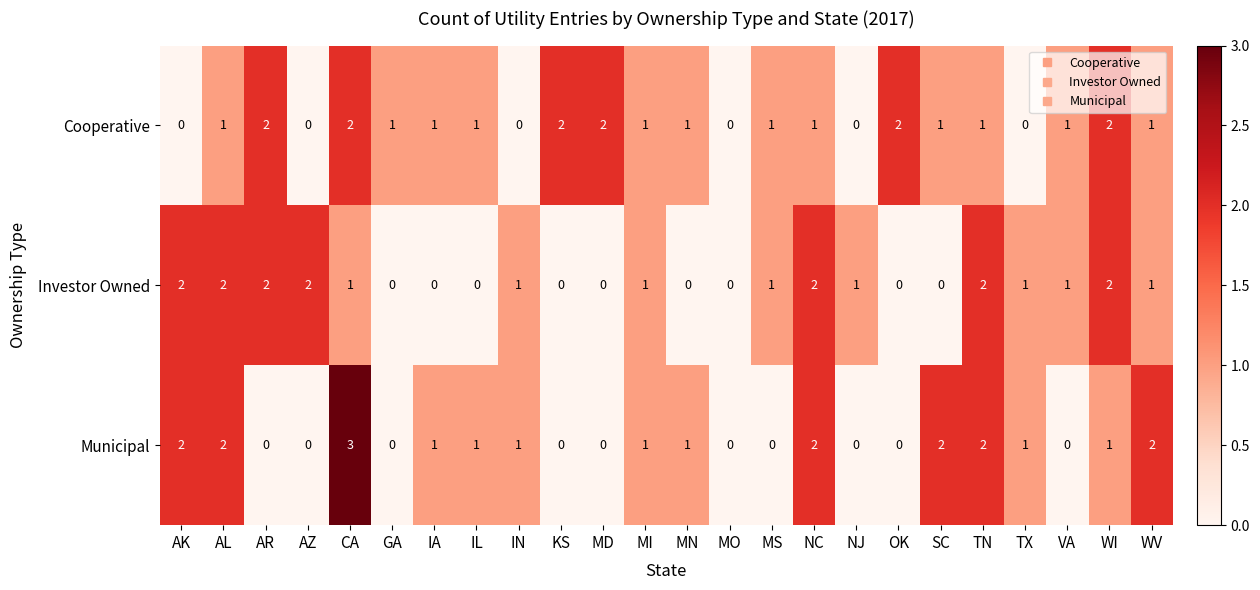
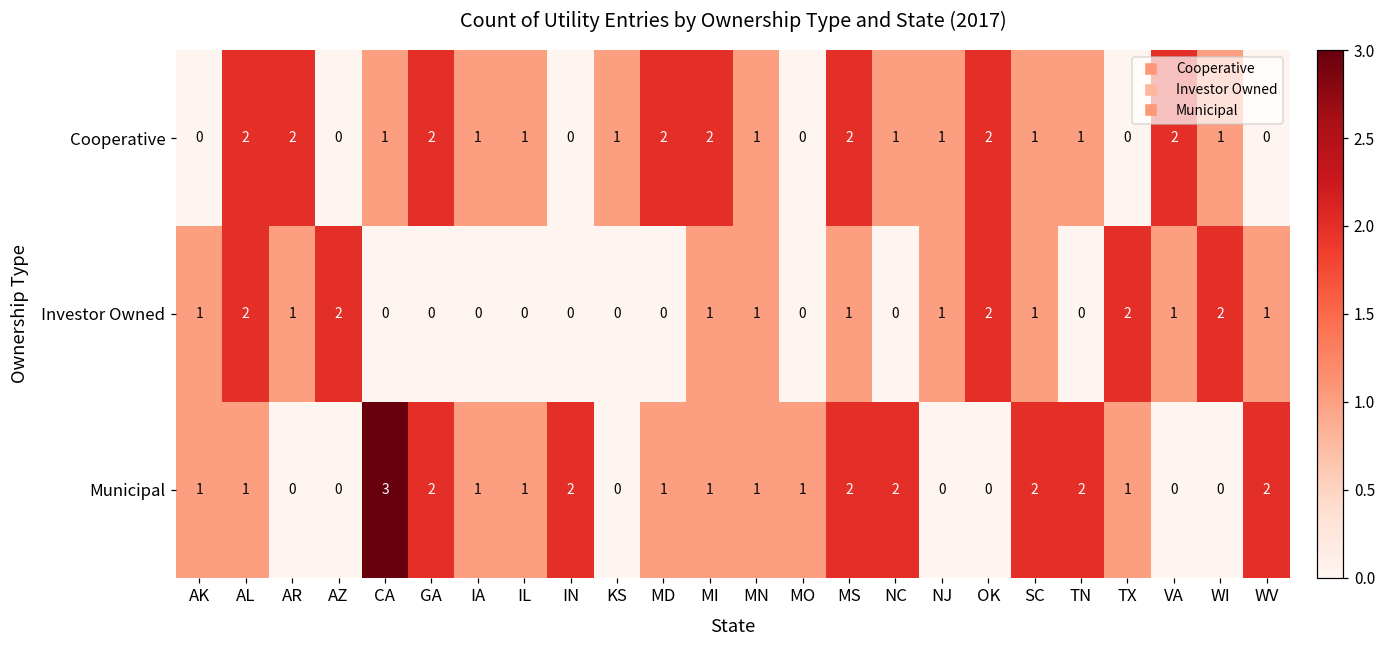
Cooperative, AL: 1 -> 2
Cooperative, CA: 2 -> 1
Cooperative, GA: 1 -> 2
Cooperative, KS: 2 -> 1
Cooperative, MI: 1 -> 2
Cooperative, MS: 1 -> 2
Cooperative, NJ: 0 -> 1
Cooperative, VA: 1 -> 2
Cooperative, WI: 2 -> 1
Cooperative, WV: 1 -> 0
Investor Owned, AK: 2 -> 1
Investor Owned, AR: 2 -> 1
Investor Owned, CA: 1 -> 0
Investor Owned, IN: 1 -> 0
Investor Owned, MN: 0 -> 1
Investor Owned, NC: 2 -> 0
Investor Owned, OK: 0 -> 2
Investor Owned, SC: 0 -> 1
Investor Owned, TN: 2 -> 0
Investor Owned, TX: 1 -> 2
Municipal, AK: 2 -> 1
Municipal, AL: 2 -> 1
Municipal, GA: 0 -> 2
Municipal, IN: 1 -> 2
Municipal, MD: 0 -> 1
Municipal, MO: 0 -> 1
Municipal, MS: 0 -> 2
Municipal, WI: 1 -> 0
